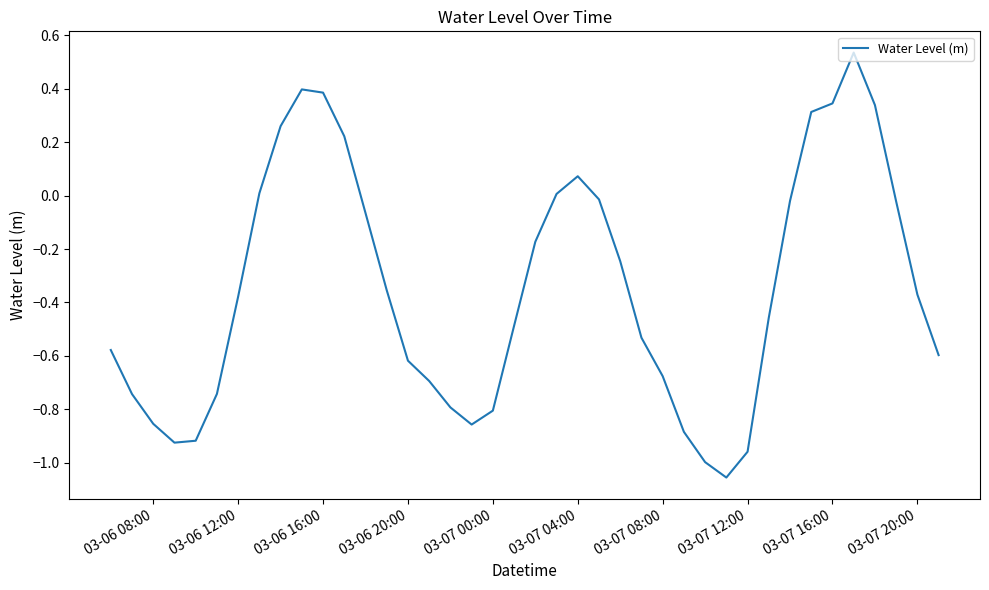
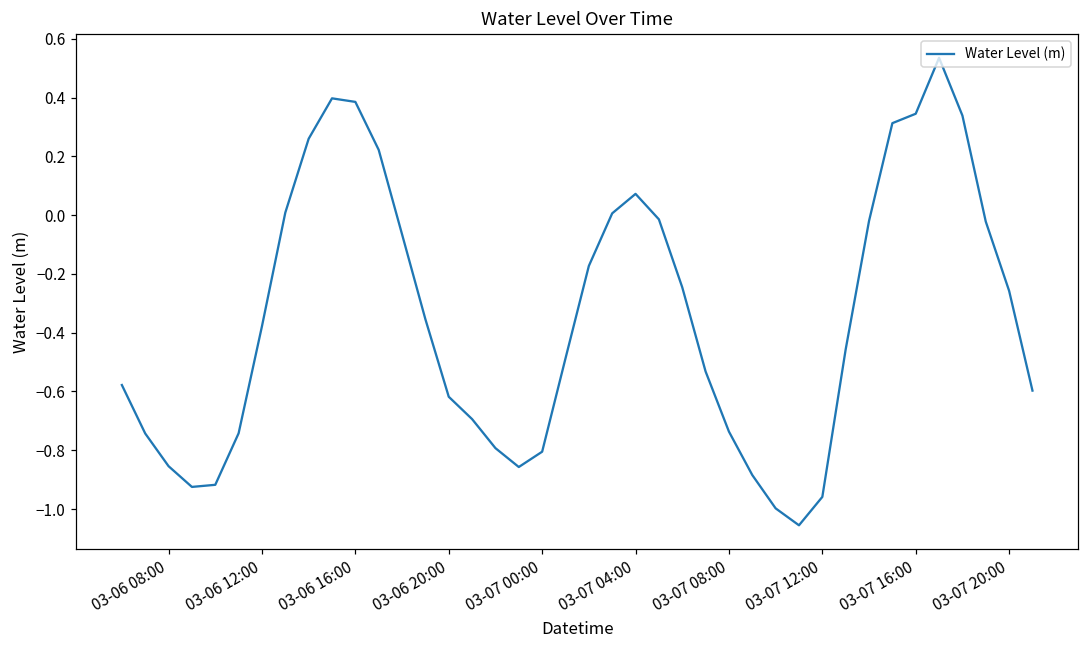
03-07 08:00: -0.68 -> -0.74
03-07 20:00: -0.37 -> -0.26
